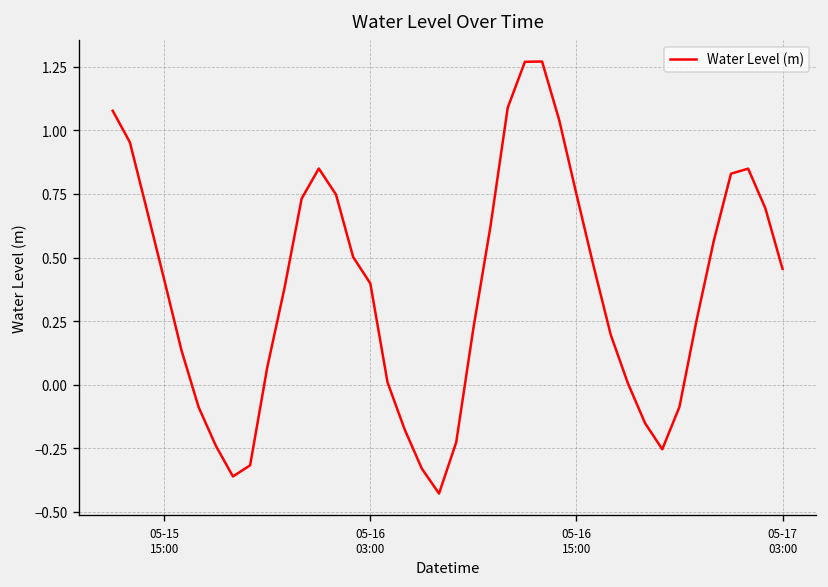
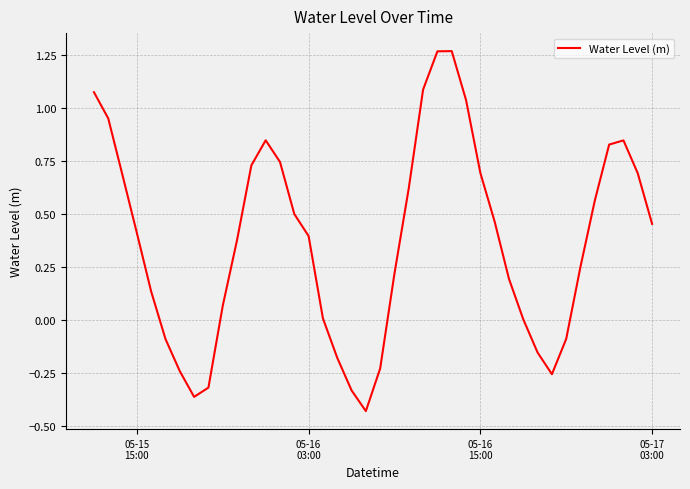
05-16 15:00: 0.75 -> 0.70
